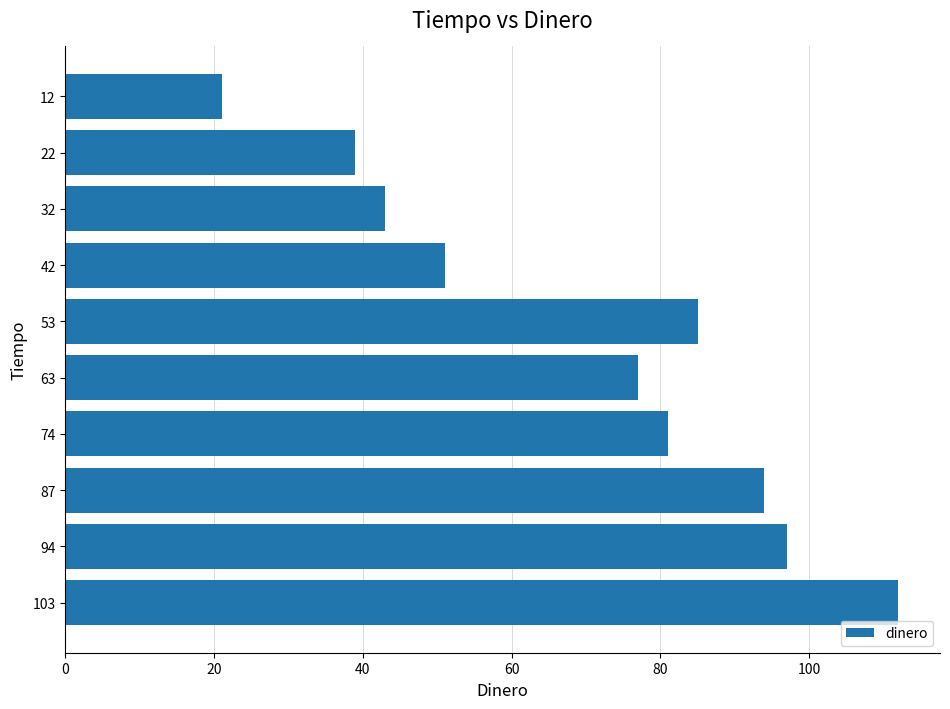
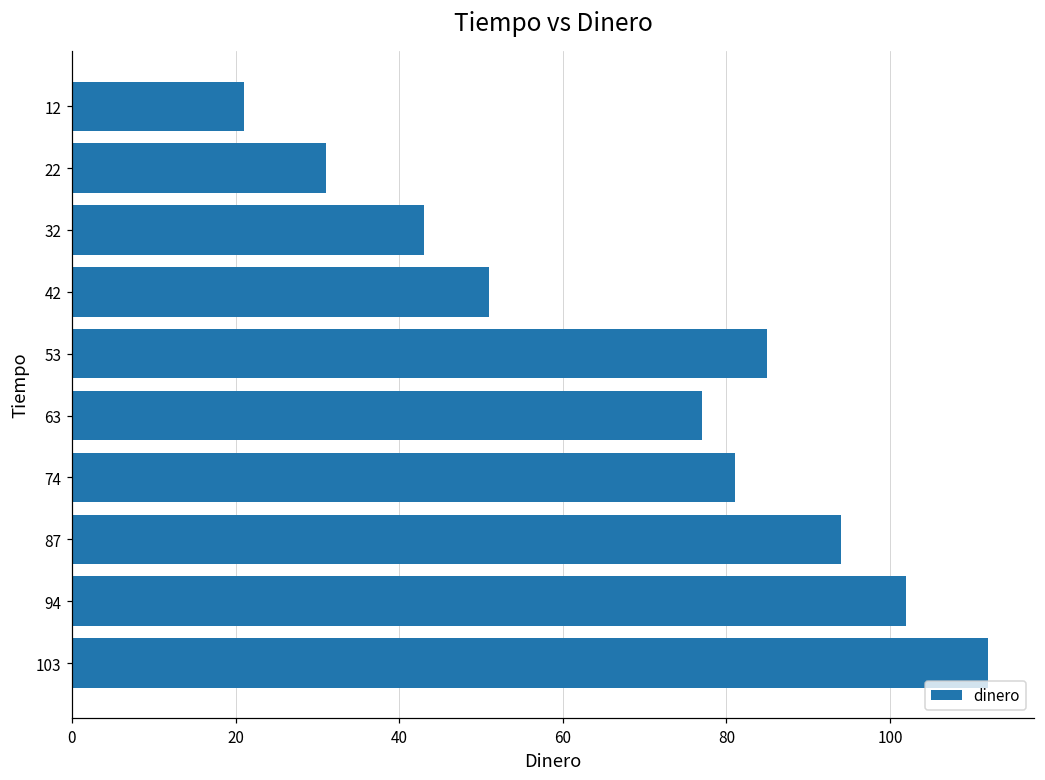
22: 39 -> 31
94: 97 -> 102
